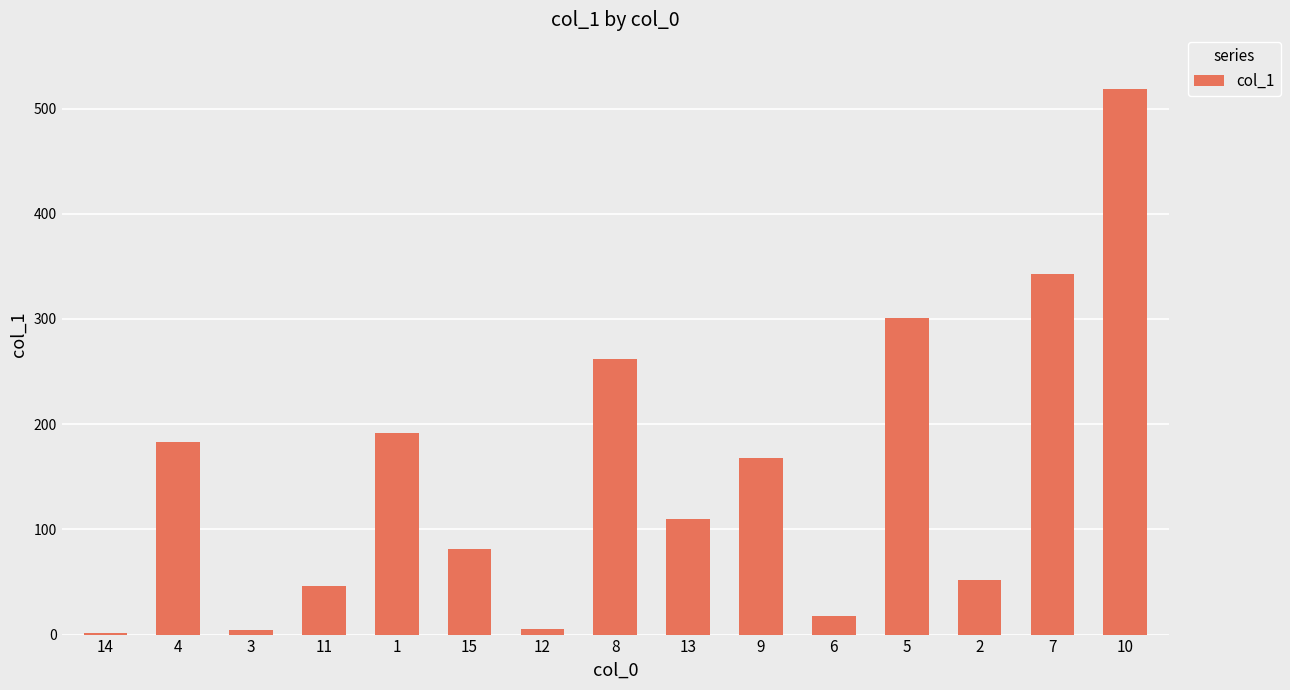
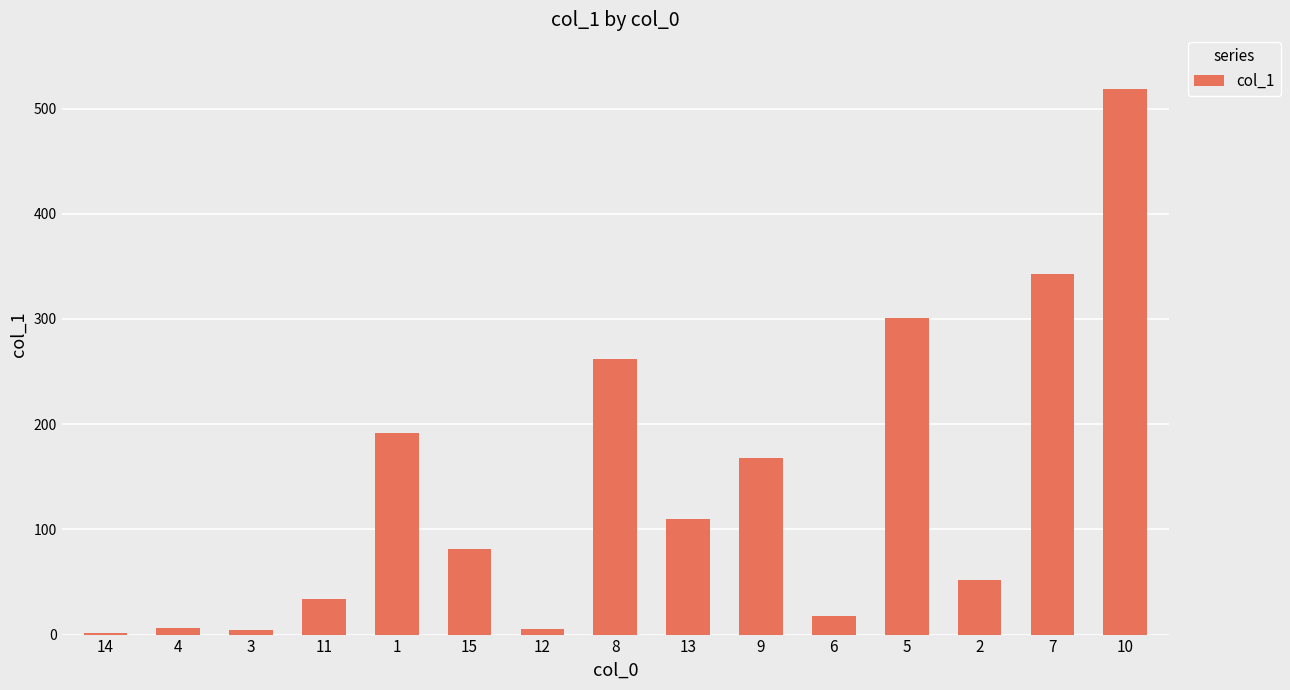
4: 183 -> 6
11: 46 -> 34
